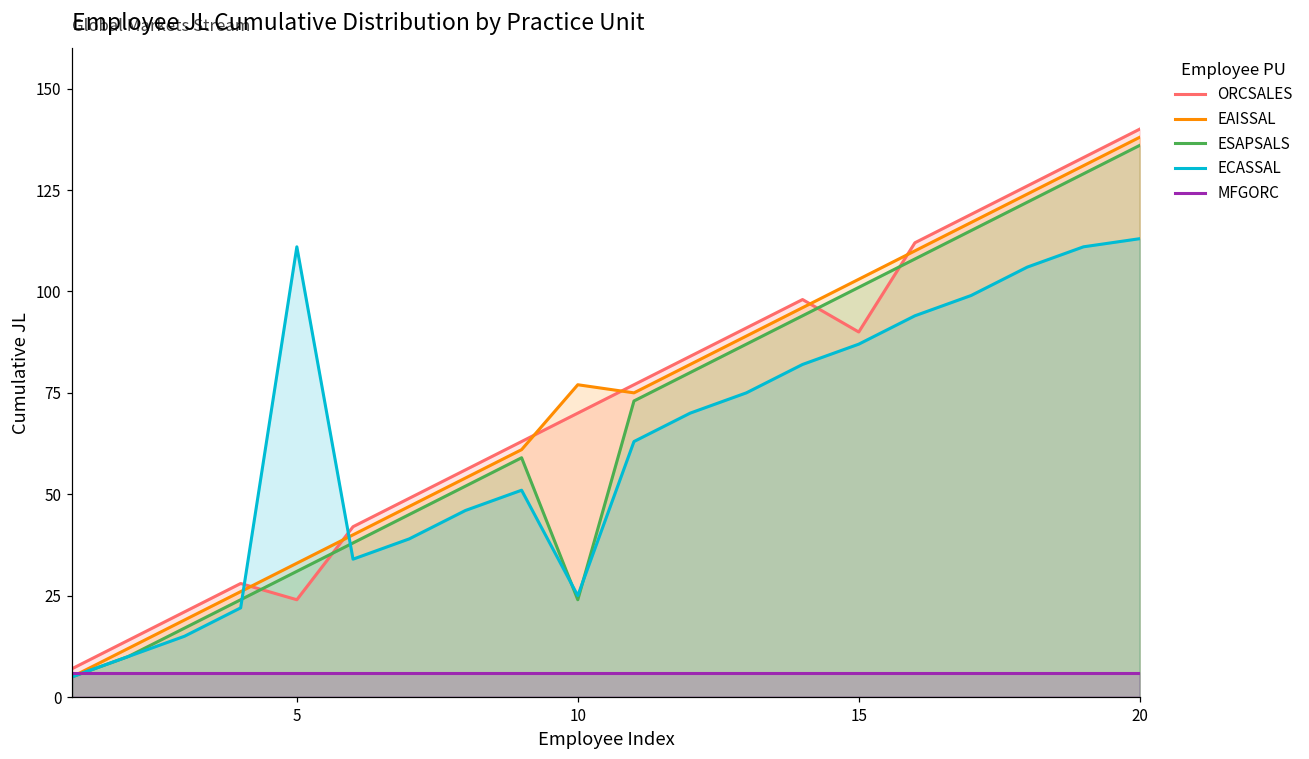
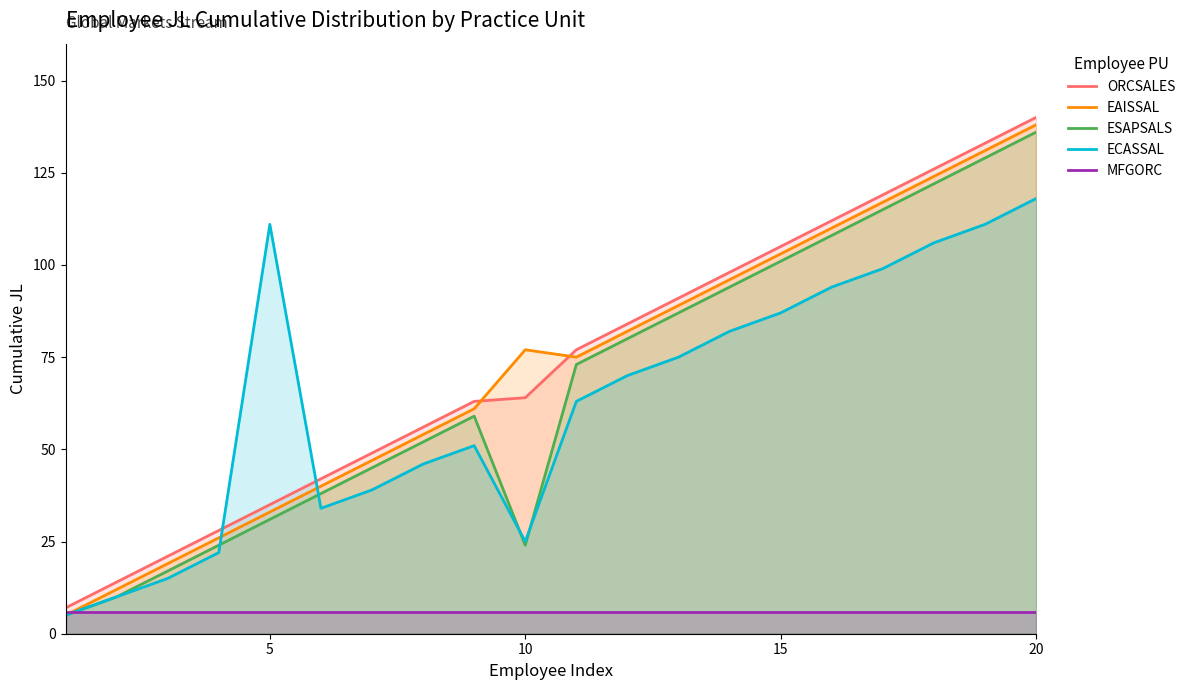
ORCSALES, 5: 24 -> 35
ORCSALES, 10: 70 -> 64
ORCSALES, 15: 90 -> 105
ECASSAL, 20: 113 -> 118
